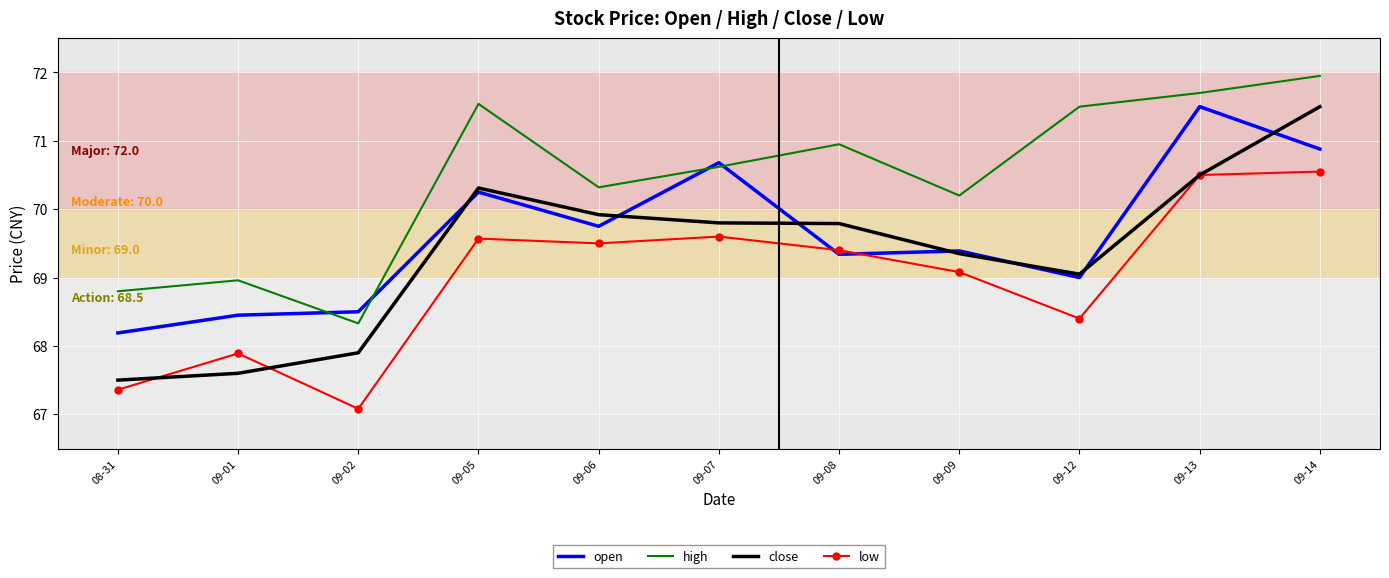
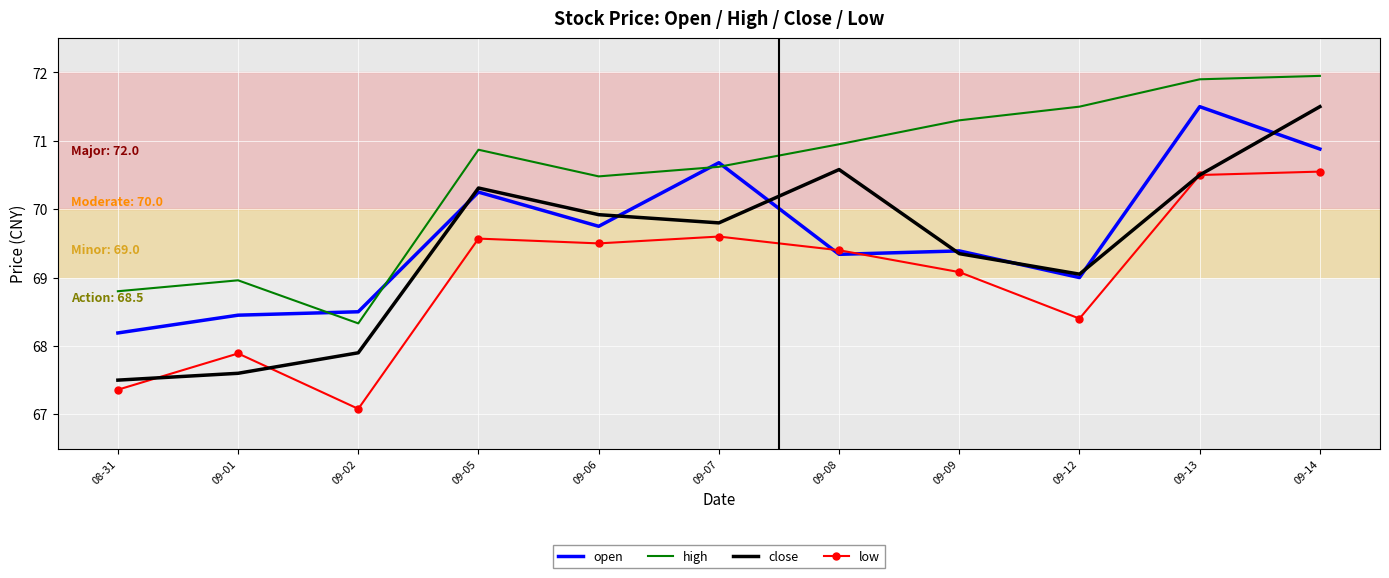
high, 09-05: 71.5 -> 70.9
high, 09-06: 70.3 -> 70.5
close, 09-08: 69.8 -> 70.6
high, 09-09: 70.2 -> 71.3
high, 09-13: 71.7 -> 71.9
